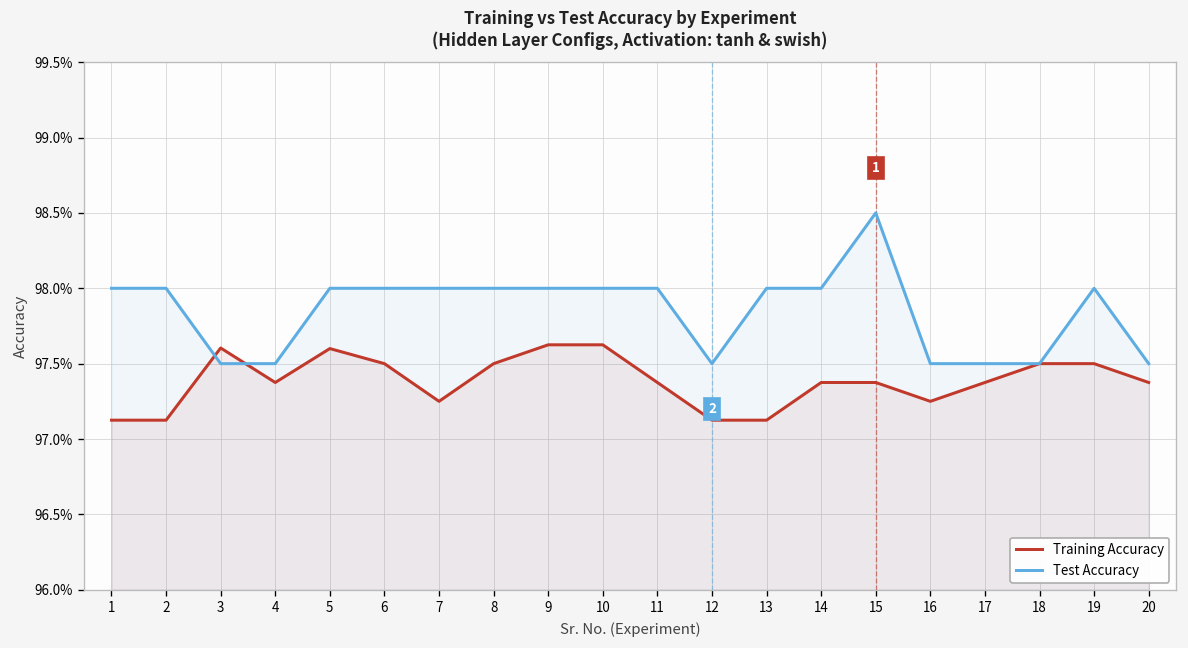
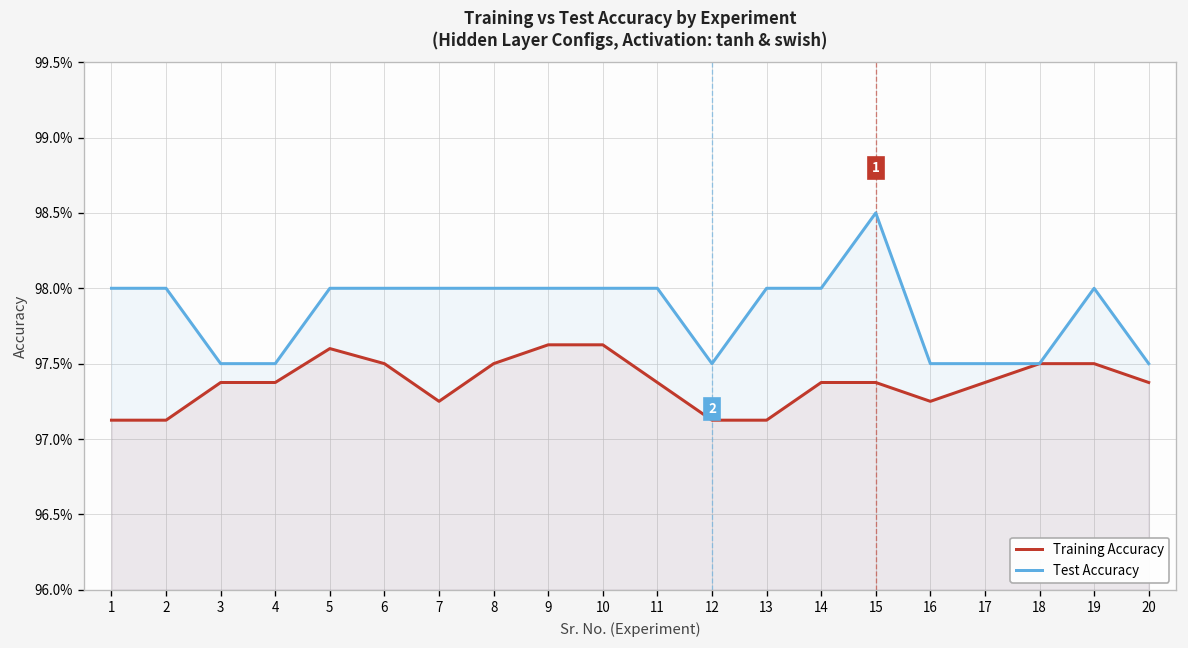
Training Accuracy, 3: 97.60% -> 97.38%
